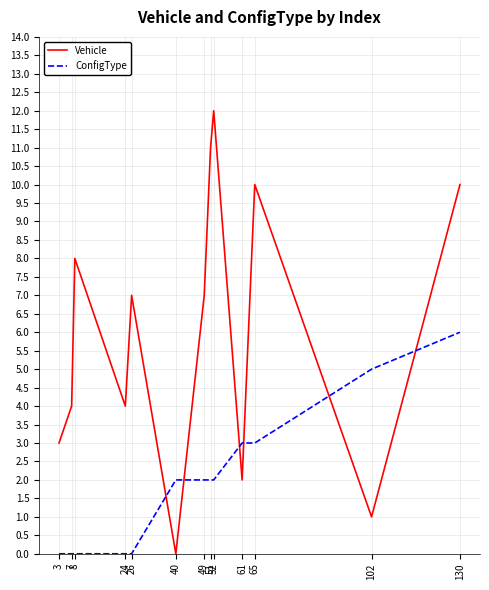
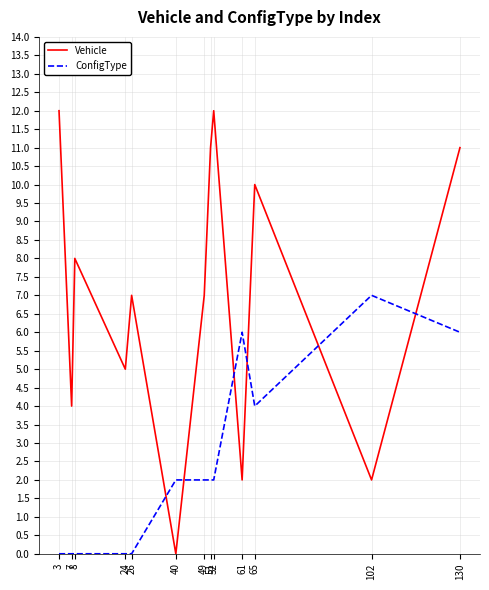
Vehicle, 3: 3 -> 12
Vehicle, 24: 4 -> 5
ConfigType, 61: 3 -> 6
ConfigType, 65: 3 -> 4
Vehicle, 102: 1 -> 2
ConfigType, 102: 5 -> 7
Vehicle, 130: 10 -> 11
